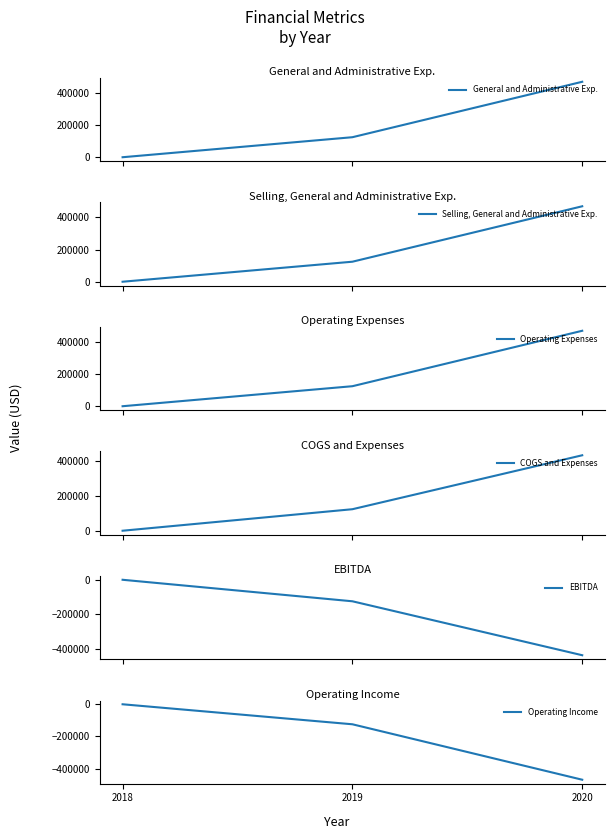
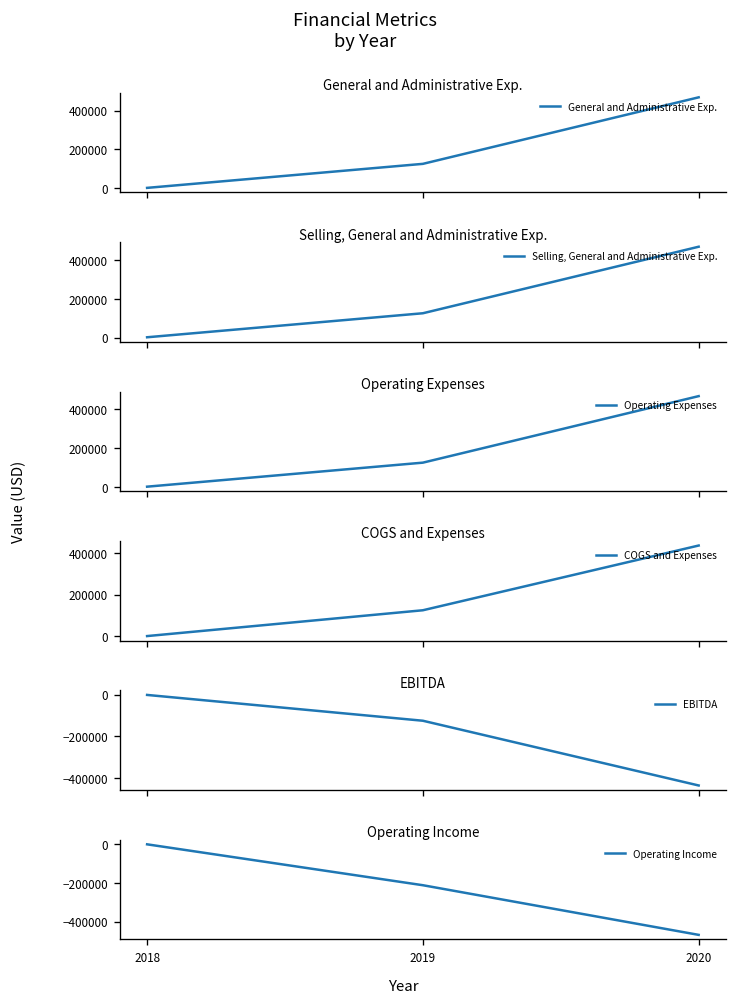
Operating Income, 2019: -130000 -> -210000
